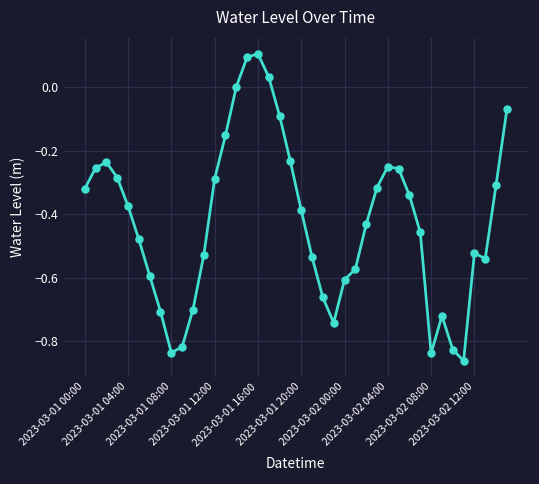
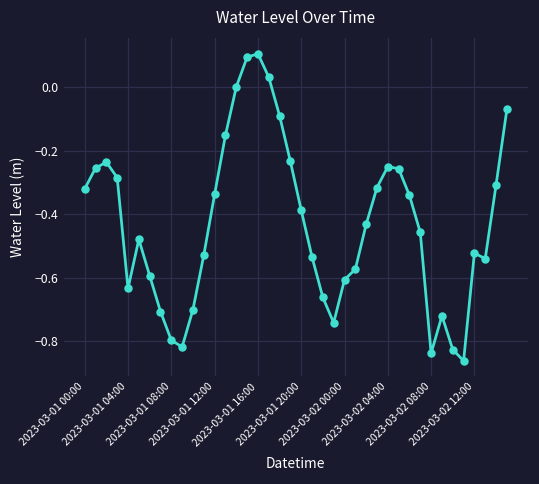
2023-03-01 04:00: -0.37 -> -0.63
2023-03-01 08:00: -0.84 -> -0.80
2023-03-01 12:00: -0.29 -> -0.34
